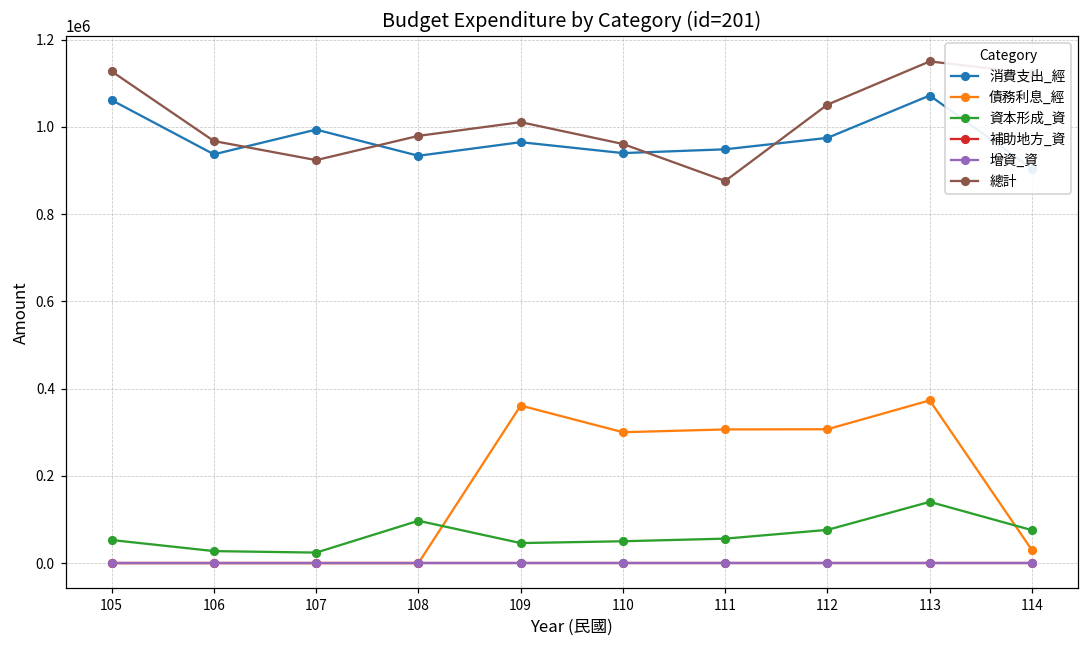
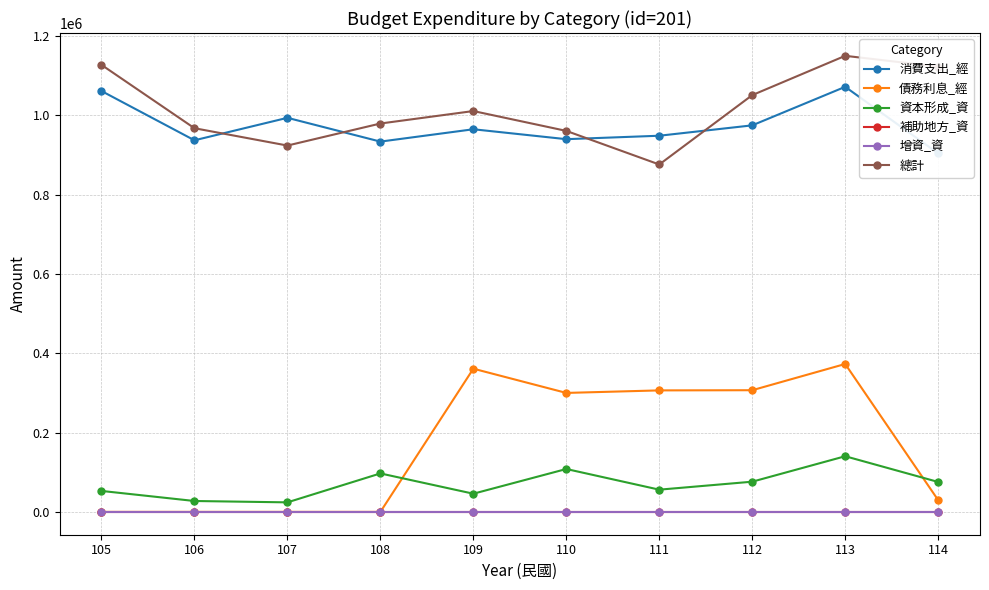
資本形成_資, 110: 50000 -> 110000
